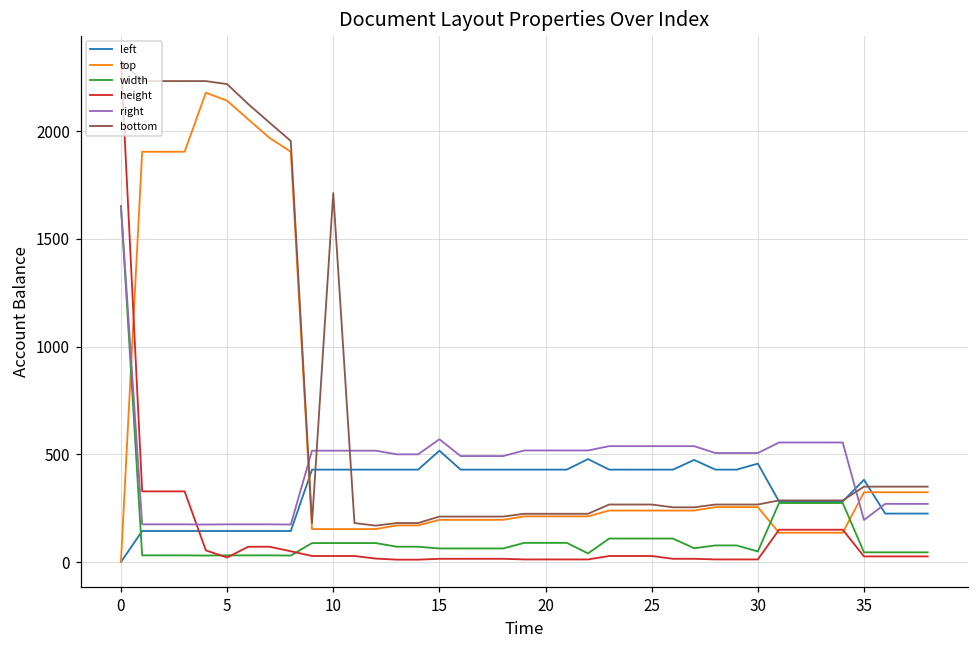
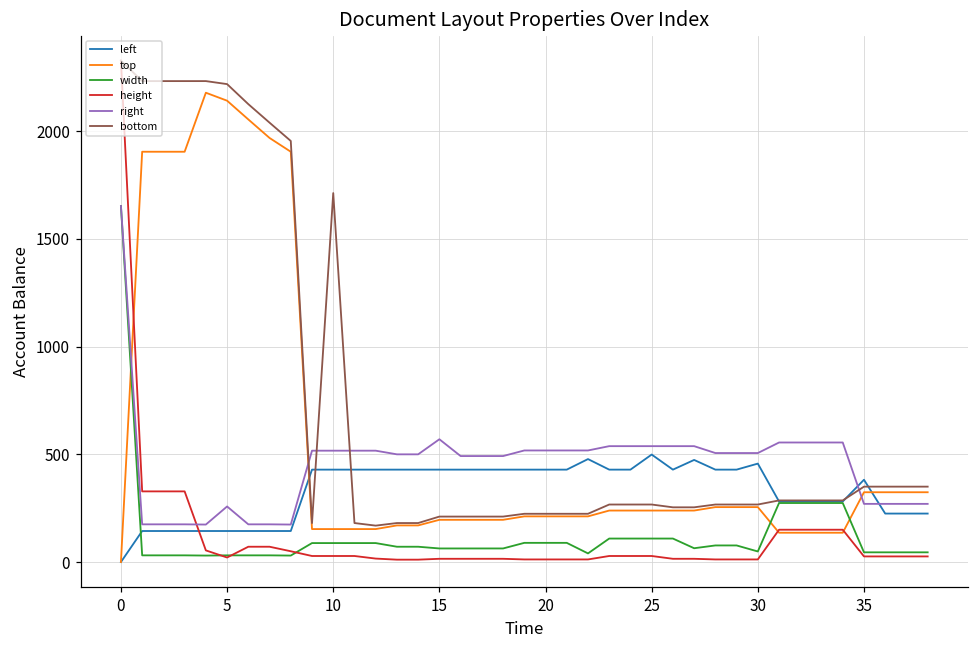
right, 5: 180 -> 260
left, 15: 520 -> 430
left, 25: 430 -> 500
right, 35: 200 -> 270
